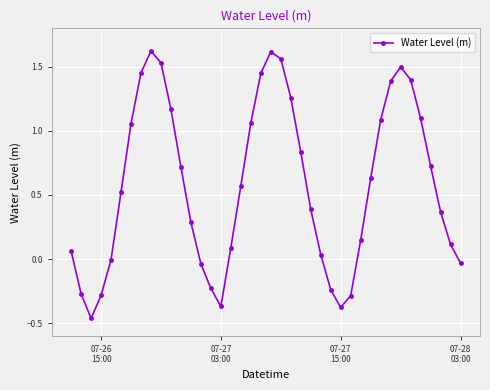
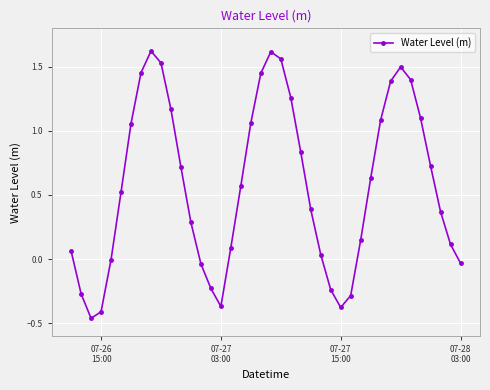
07-26 15:00: -0.28 -> -0.41
